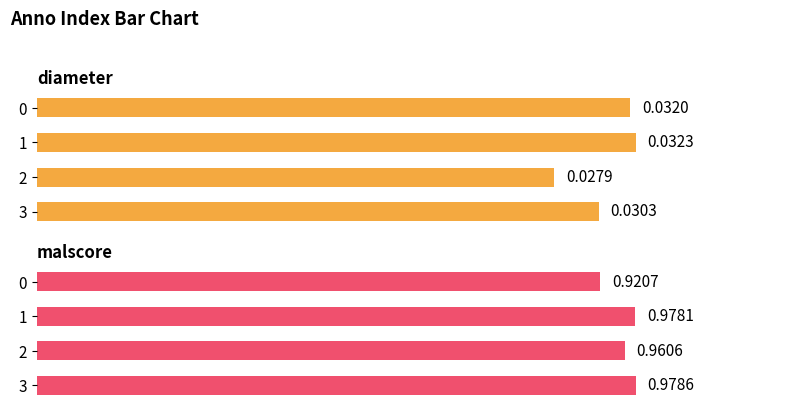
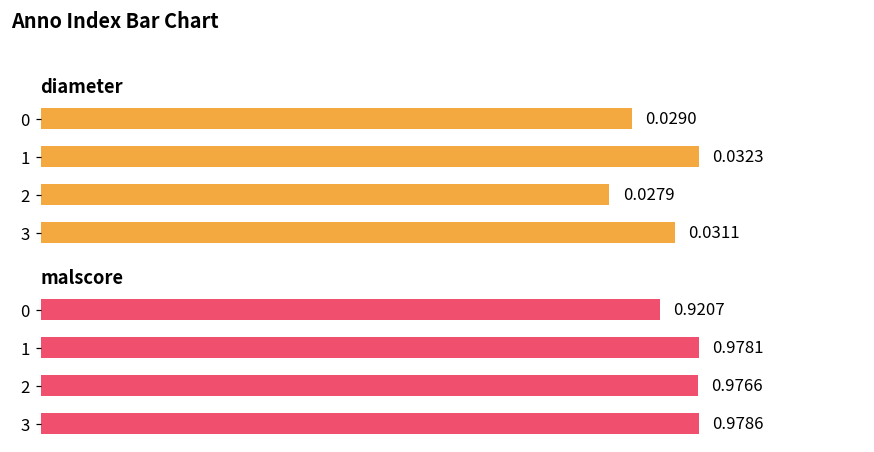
diameter, 0: 0.0320 -> 0.0290
diameter, 3: 0.0303 -> 0.0311
malscore, 2: 0.9606 -> 0.9766
